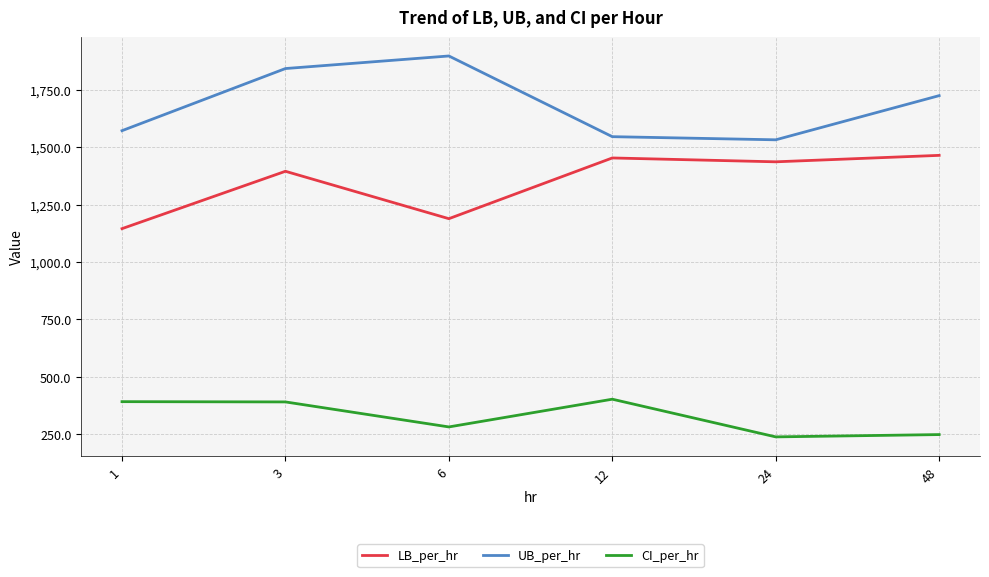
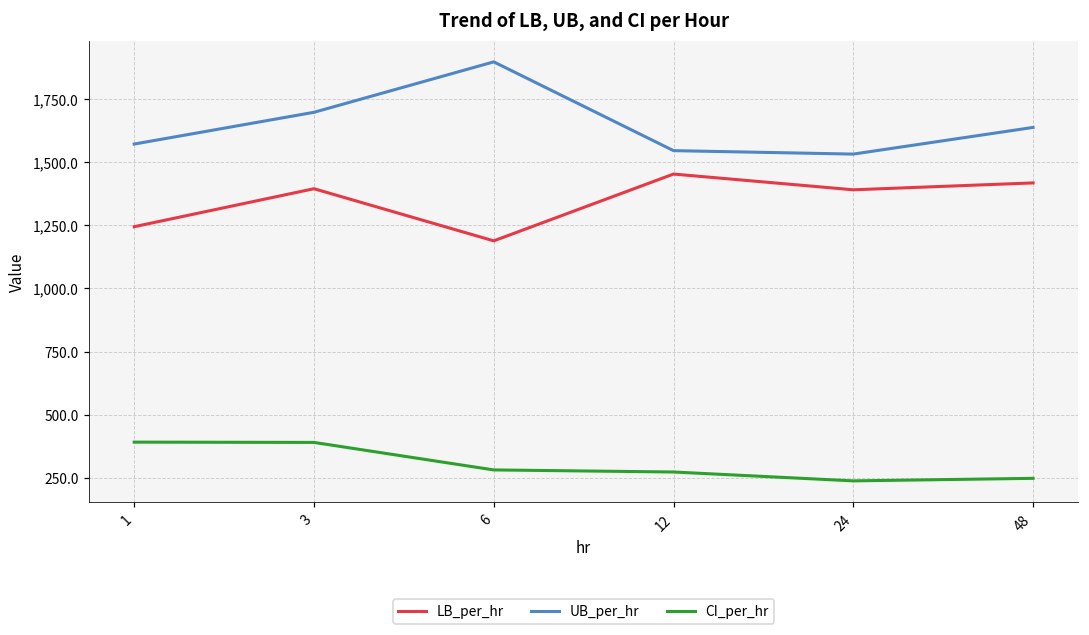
LB_per_hr, 1: 1,150 -> 1,240
UB_per_hr, 3: 1,840 -> 1,700
CI_per_hr, 12: 400 -> 270
LB_per_hr, 24: 1,440 -> 1,390
LB_per_hr, 48: 1,460 -> 1,420
UB_per_hr, 48: 1,720 -> 1,640
